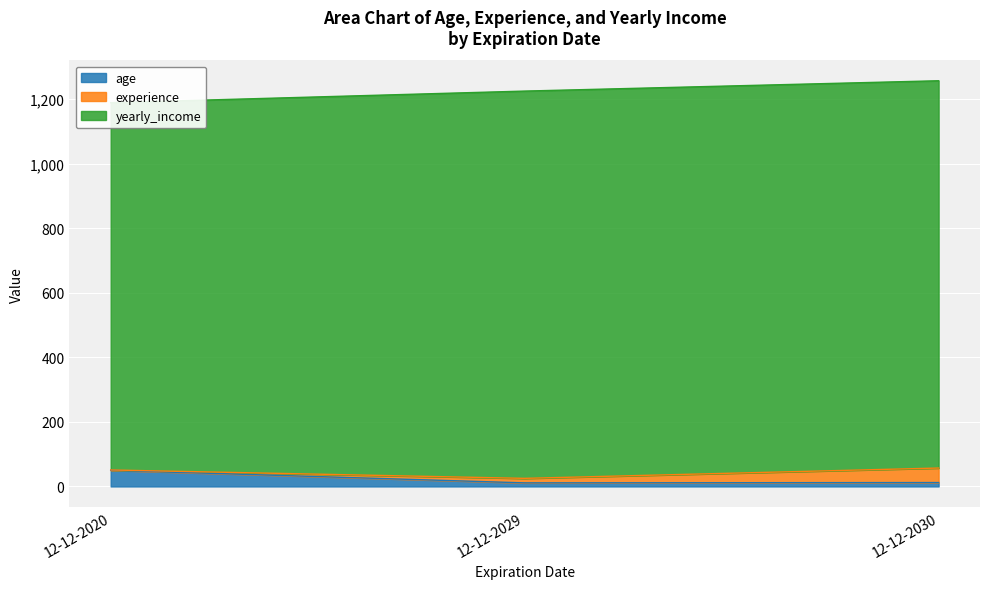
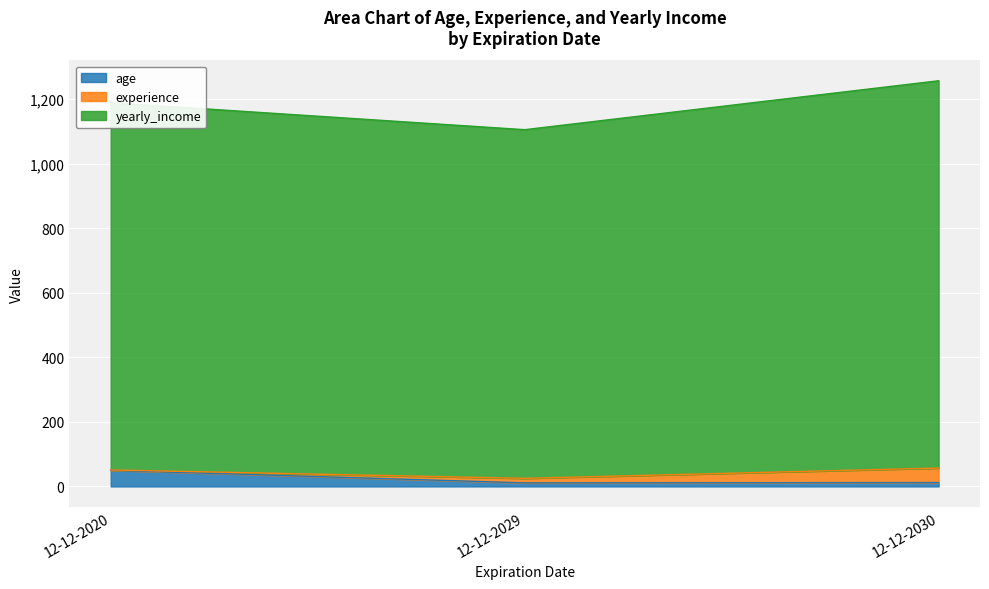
yearly_income, 12-12-2029: 1,200 -> 1,080
